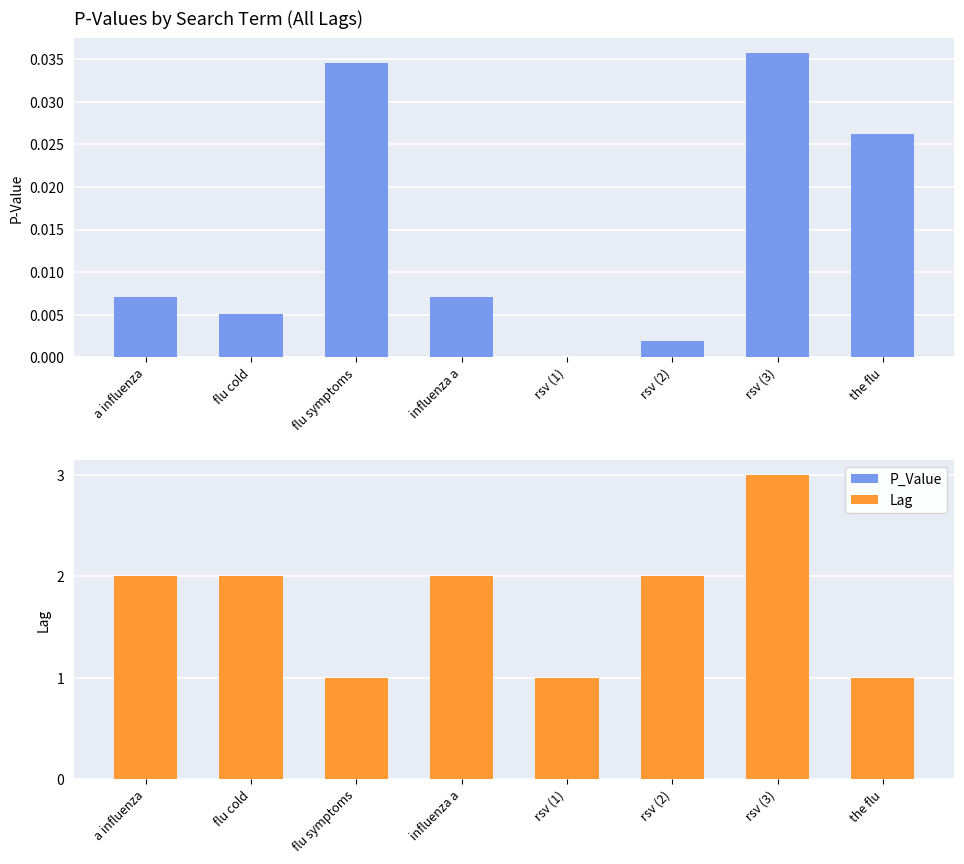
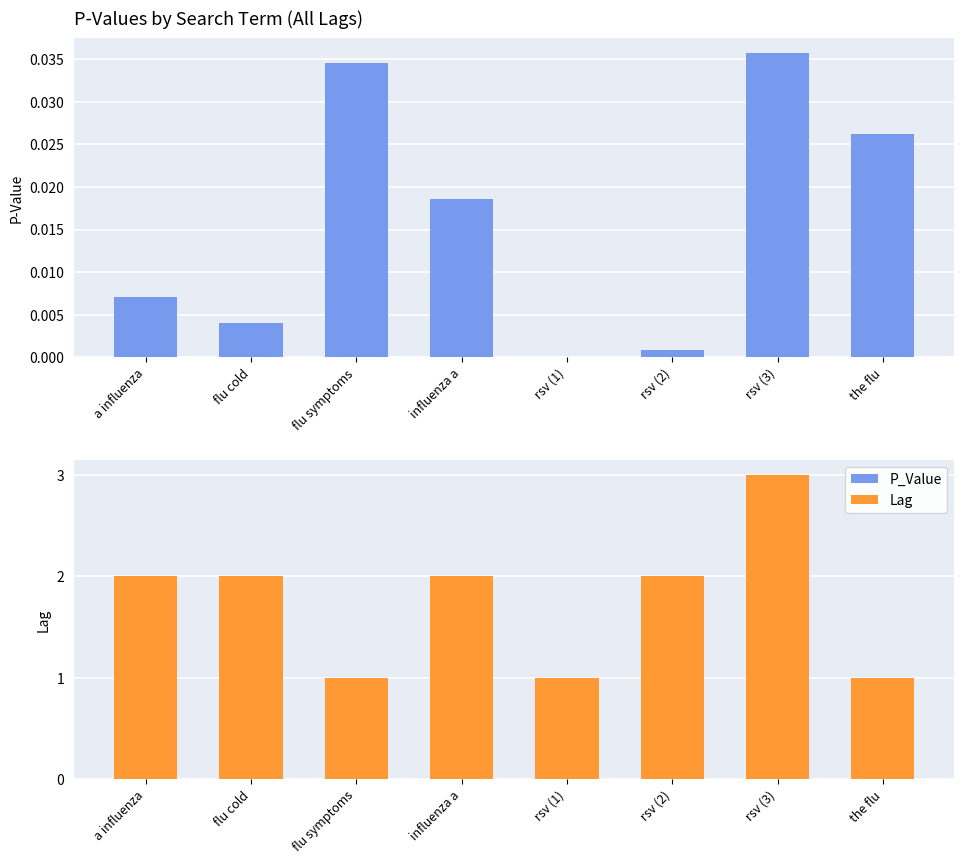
P-Values by Search Term (All Lags), flu cold: 0.005 -> 0.004
P-Values by Search Term (All Lags), influenza a: 0.007 -> 0.019
P-Values by Search Term (All Lags), rsv (2): 0.002 -> 0.001
